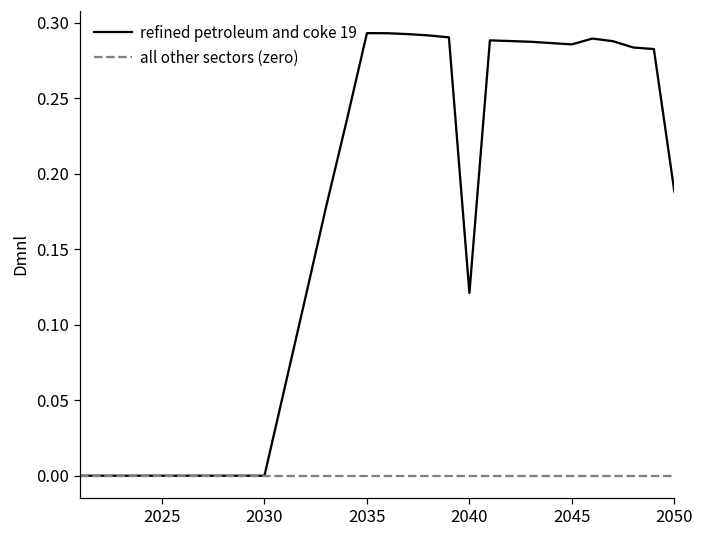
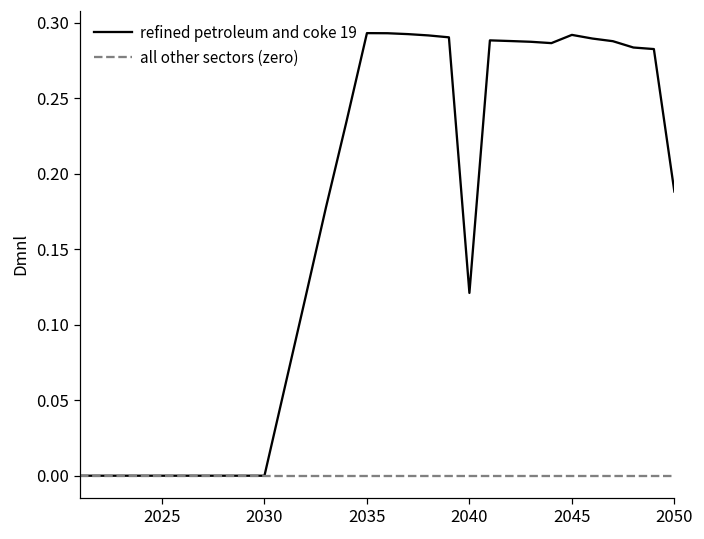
refined petroleum and coke 19, 2045: 0.286 -> 0.292
